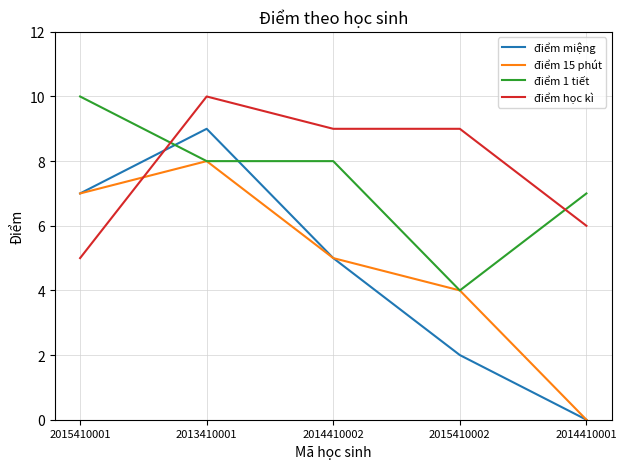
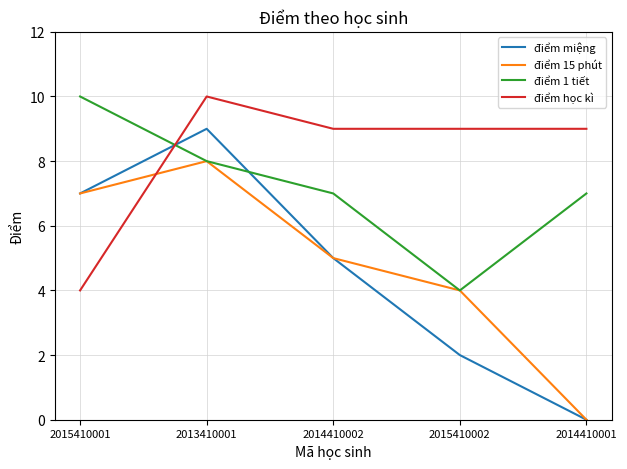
điểm học kì, 2015410001: 5 -> 4
điểm 1 tiết, 2014410002: 8 -> 7
điểm học kì, 2014410001: 6 -> 9
